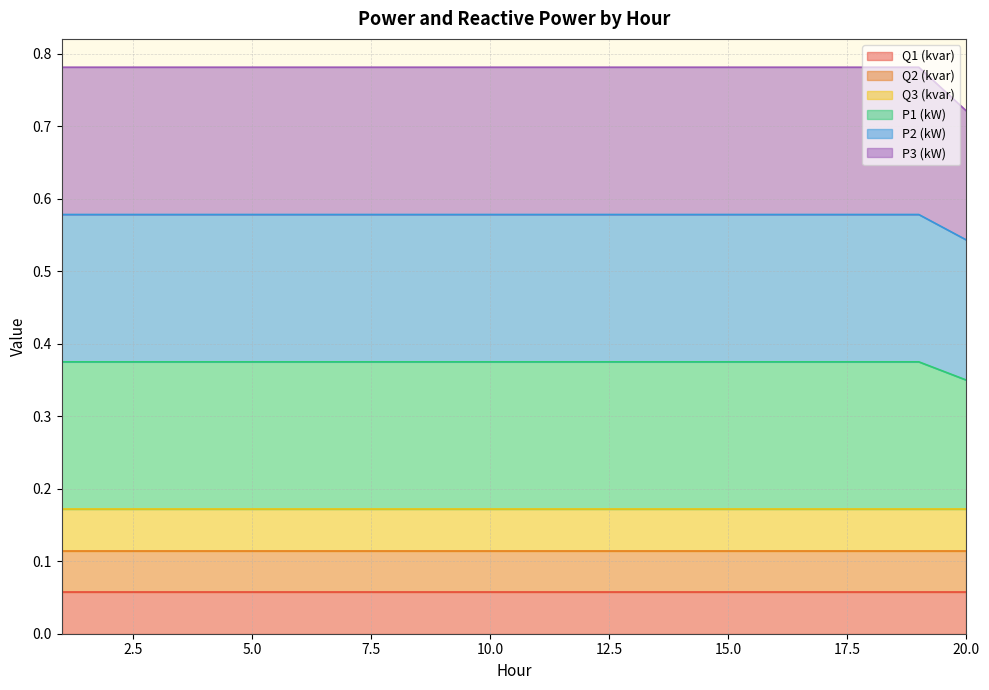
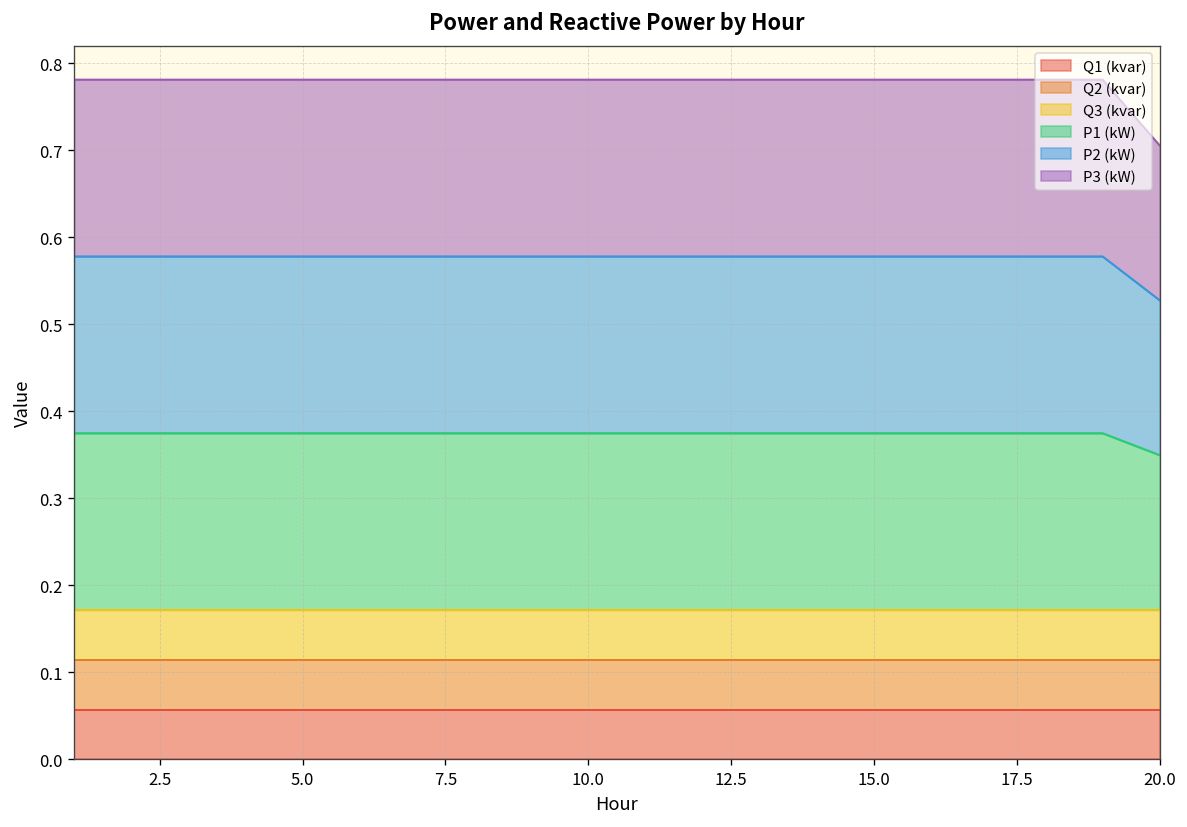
P2 (kW), 20.0: 0.19 -> 0.18
